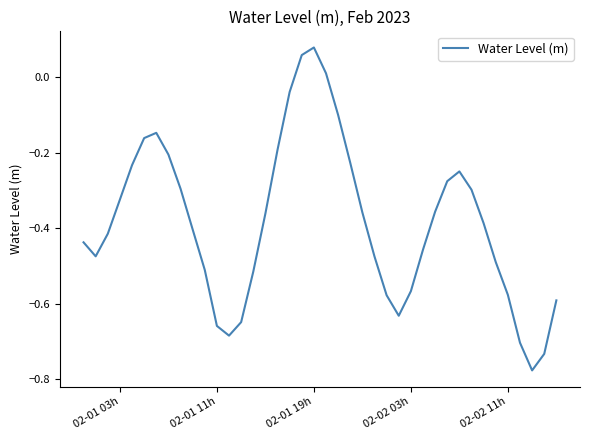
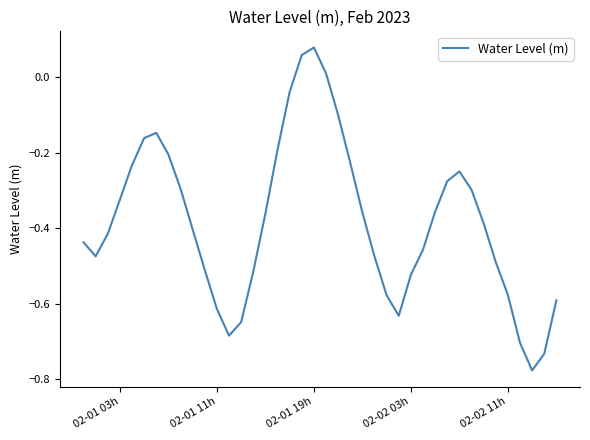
02-01 11h: -0.66 -> -0.61
02-02 03h: -0.57 -> -0.52
